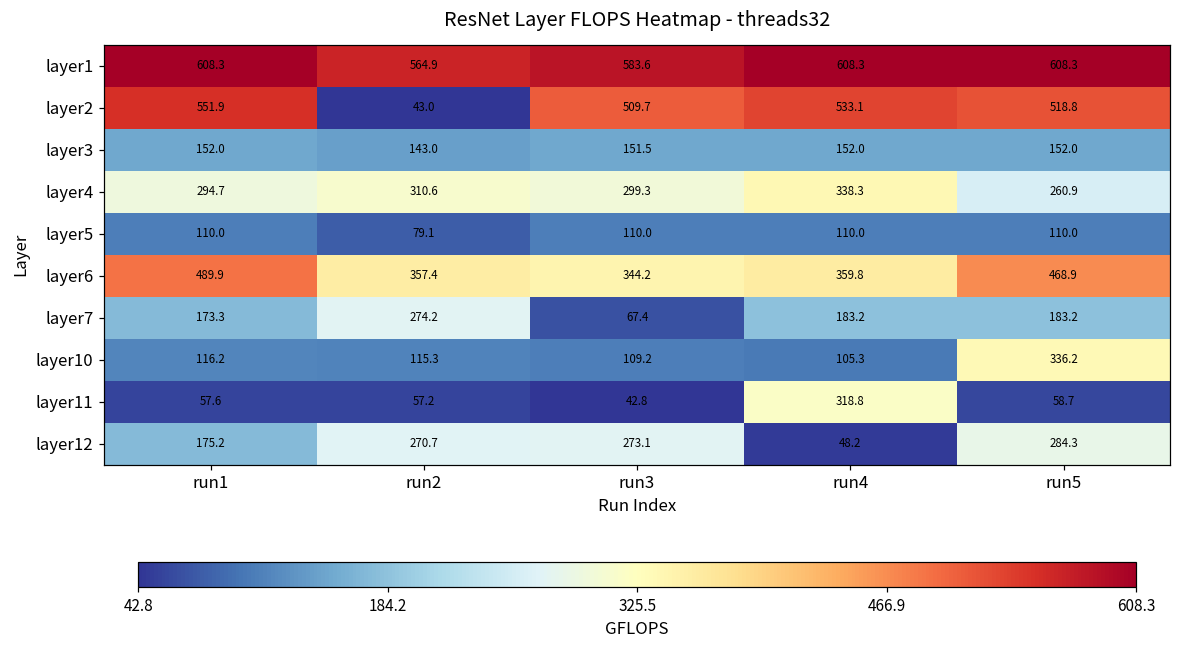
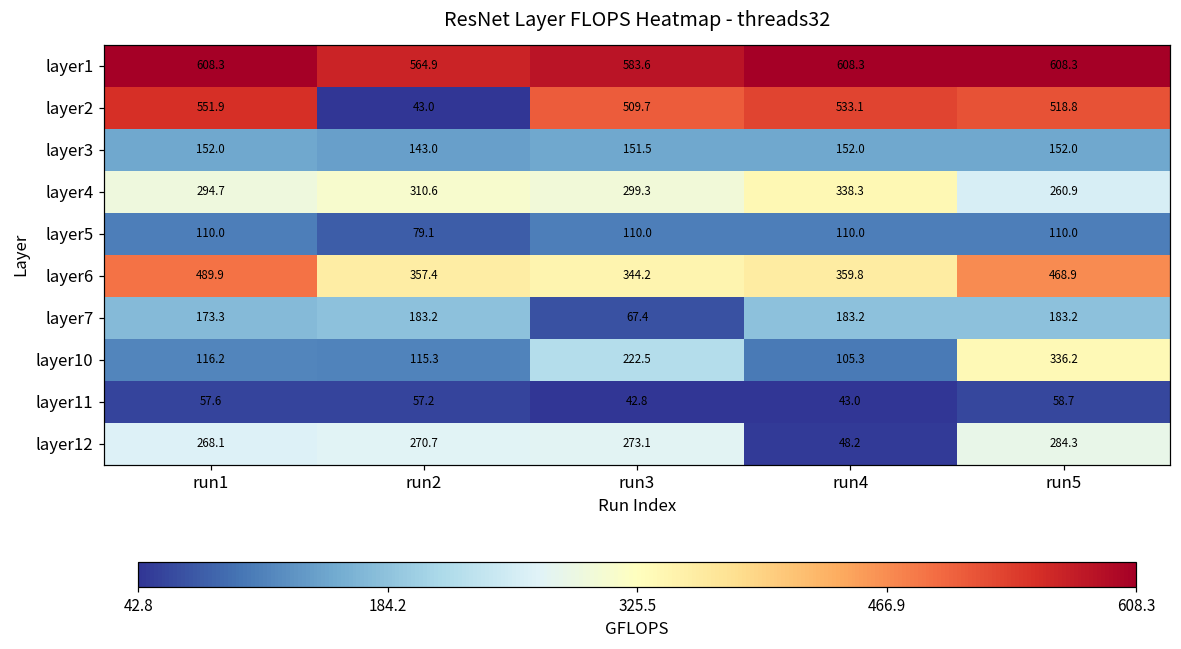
layer7, run2: 274.2 -> 183.2
layer10, run3: 109.2 -> 222.5
layer11, run4: 318.8 -> 43.0
layer12, run1: 175.2 -> 268.1
